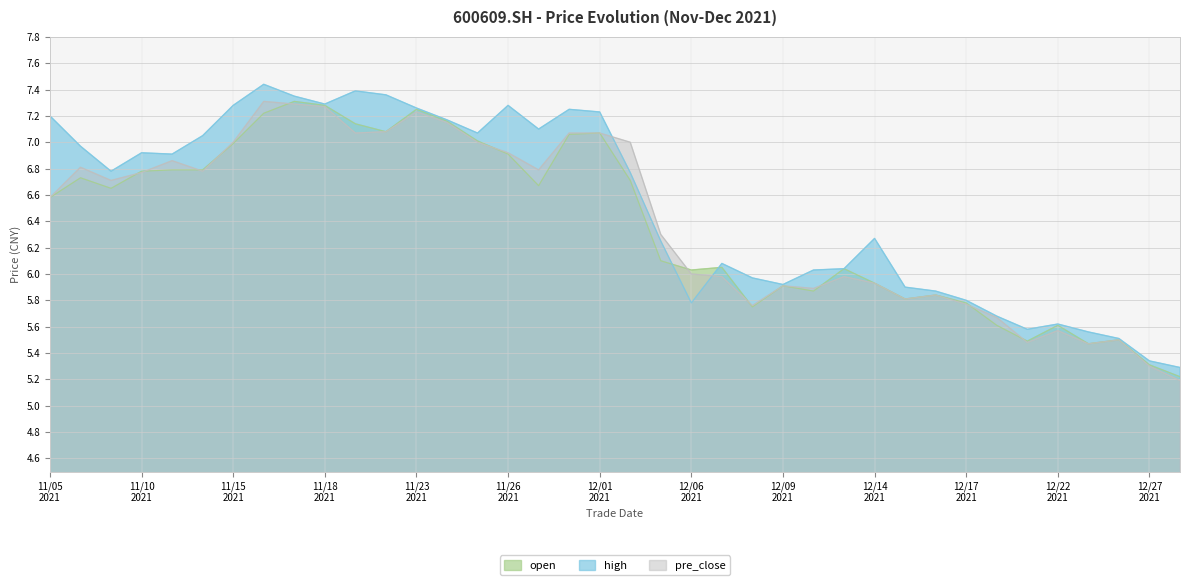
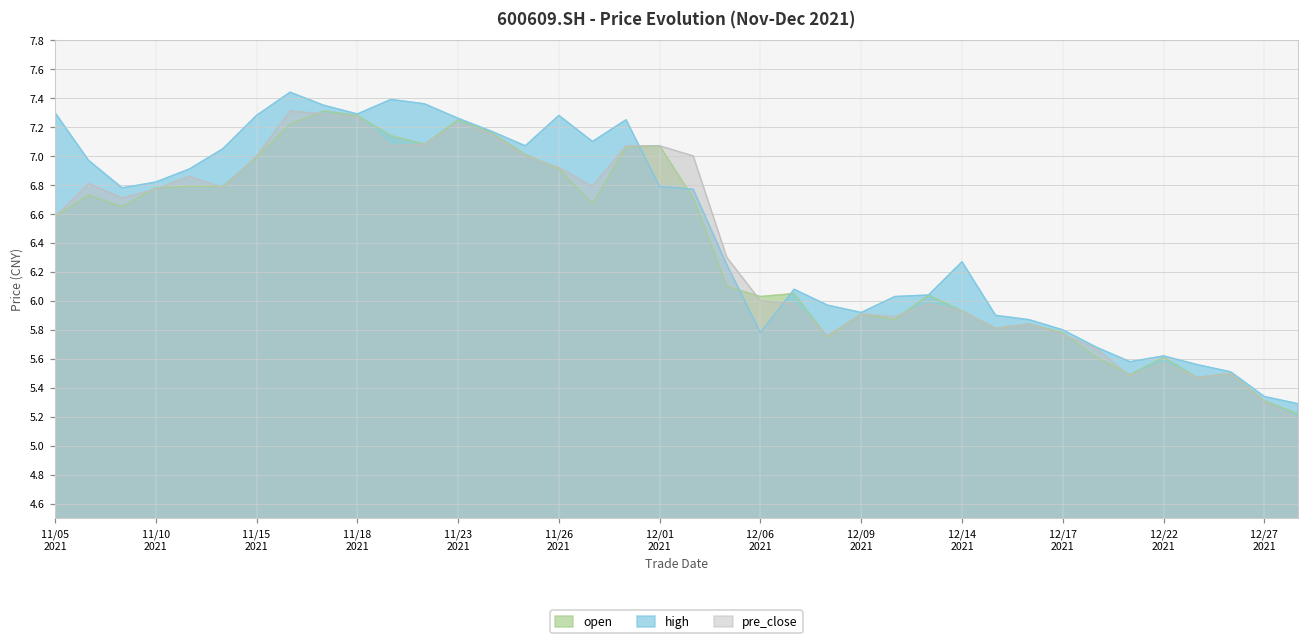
high, 11/05 2021: 7.2 -> 7.3
high, 11/10 2021: 6.92 -> 6.82
high, 12/01 2021: 7.23 -> 6.79
